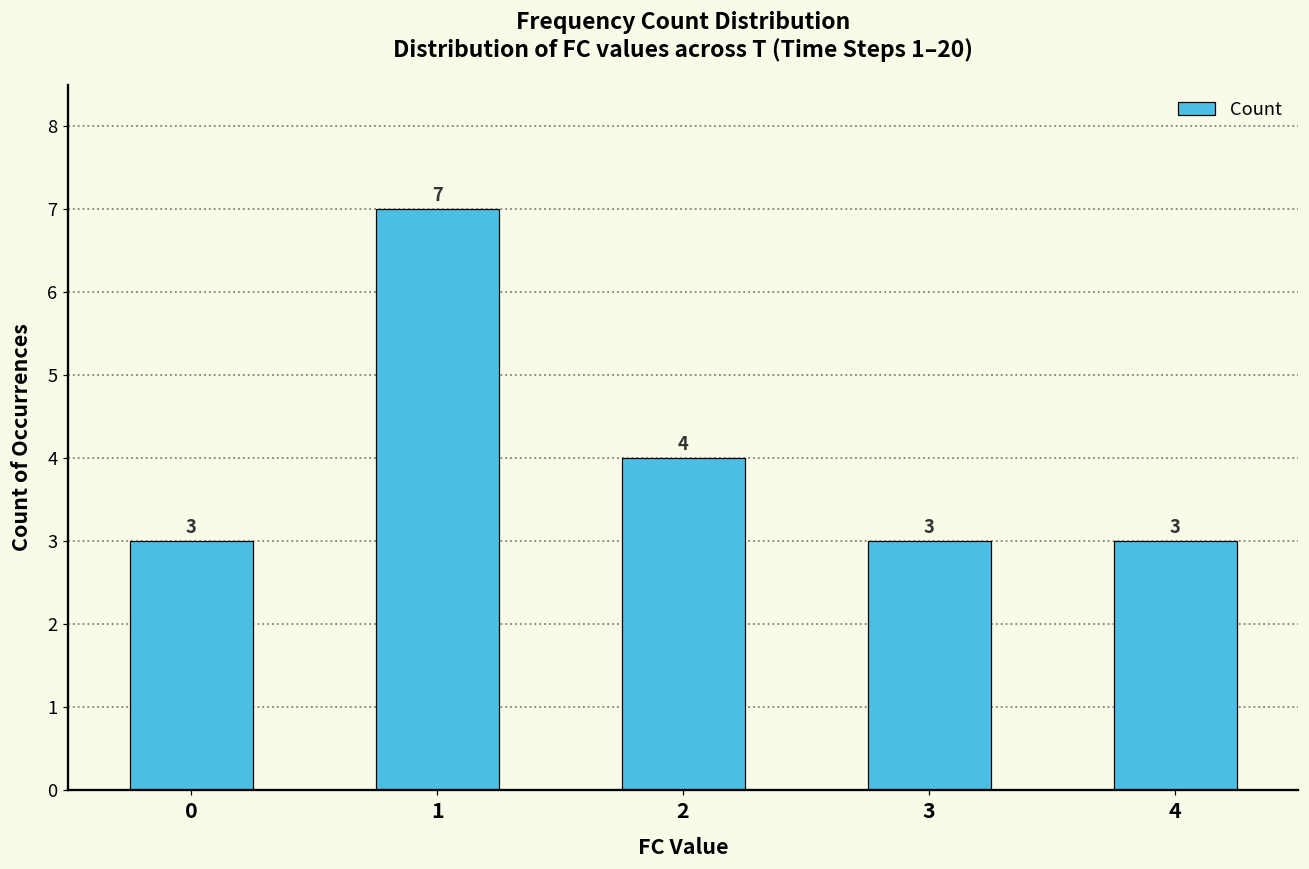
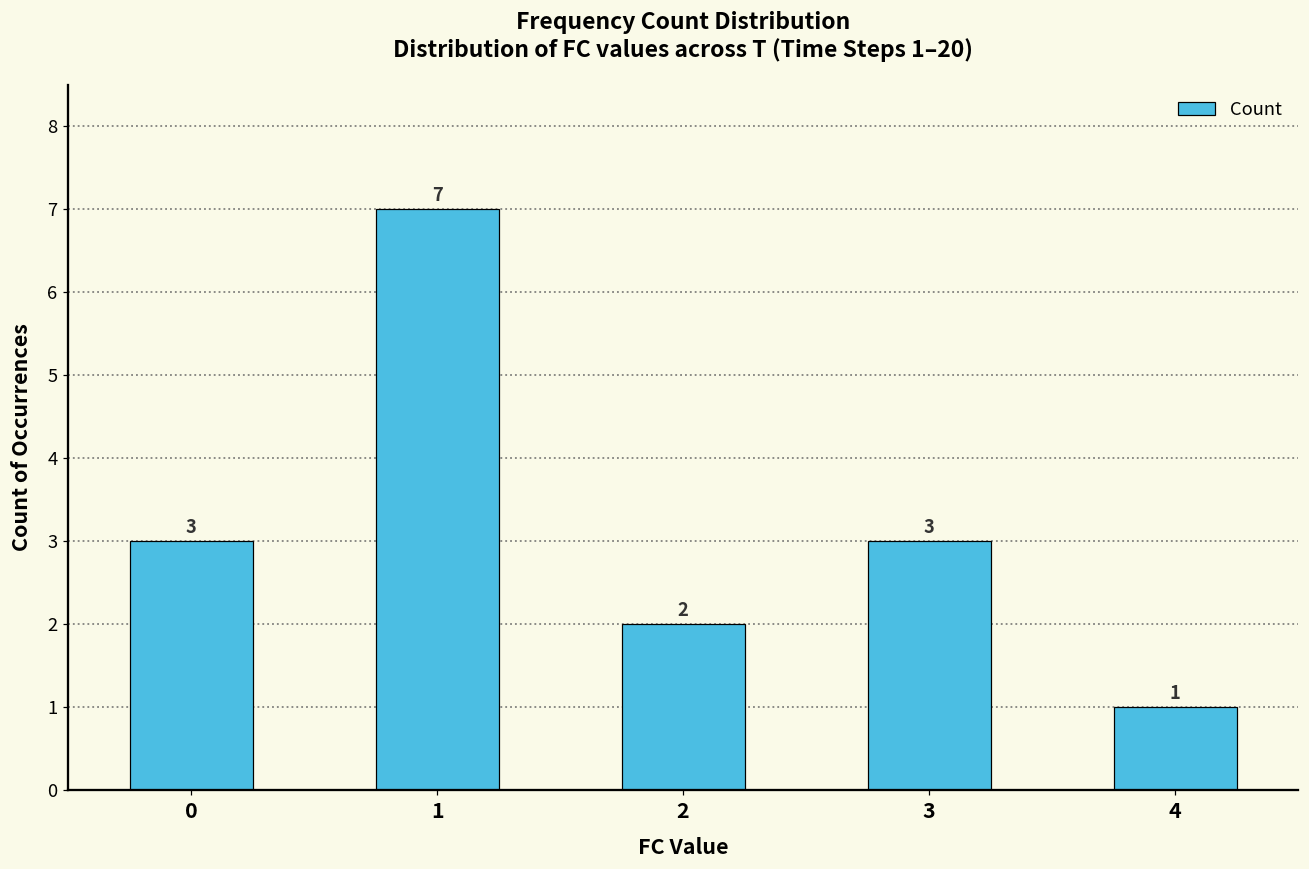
2: 4 -> 2
4: 3 -> 1
